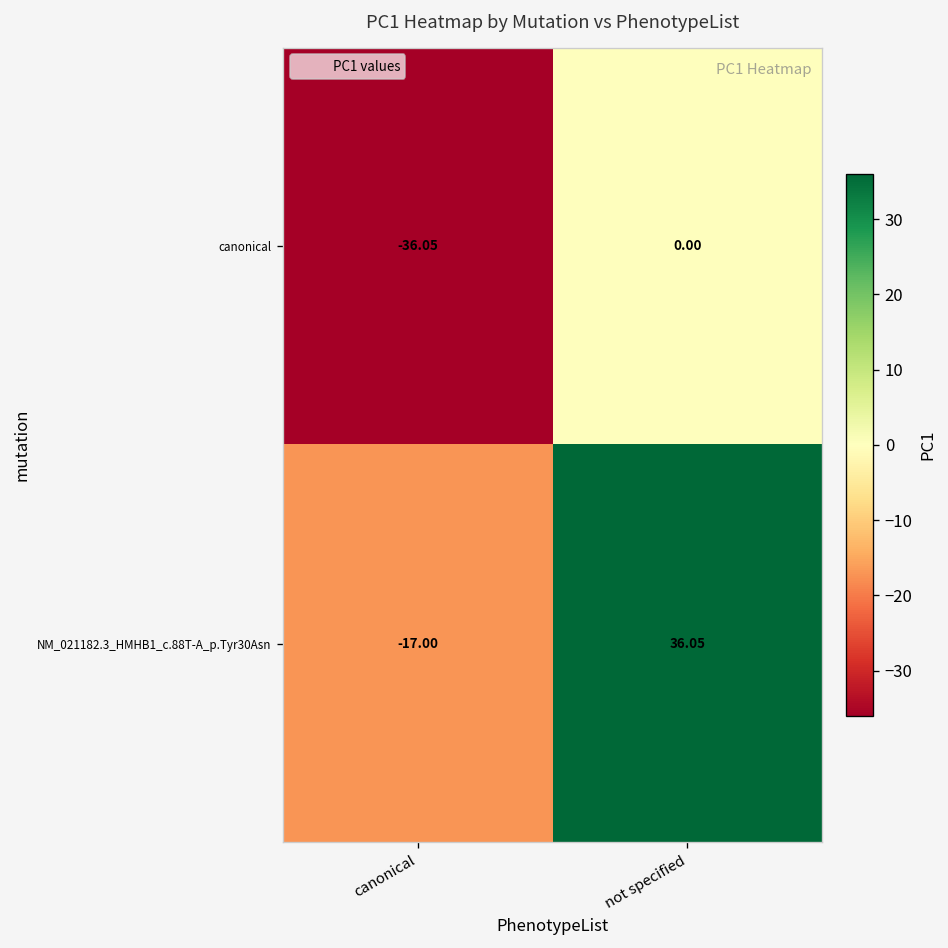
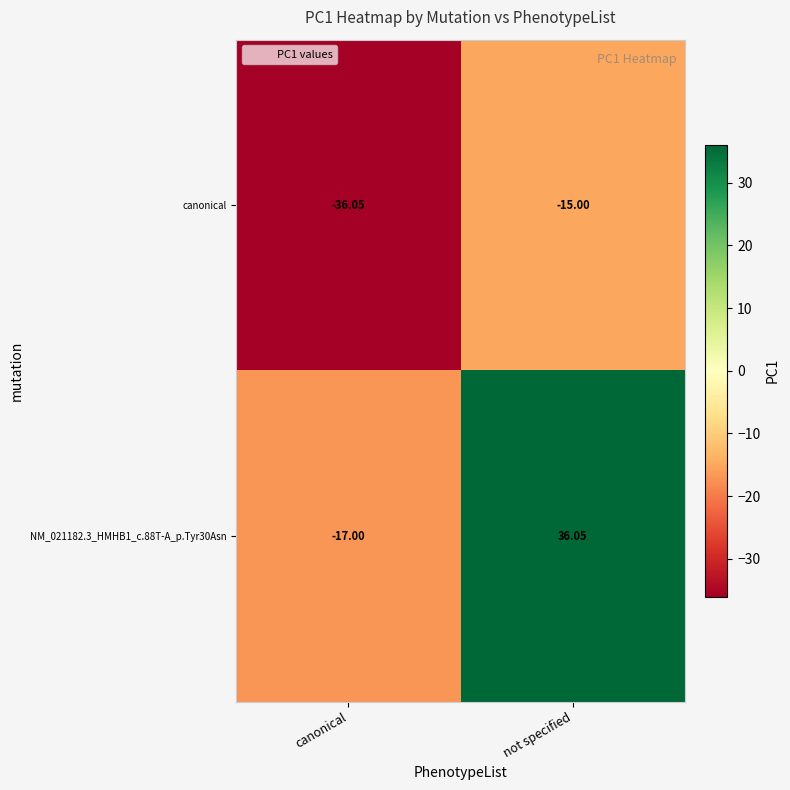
canonical, not specified: 0.00 -> -15.00
